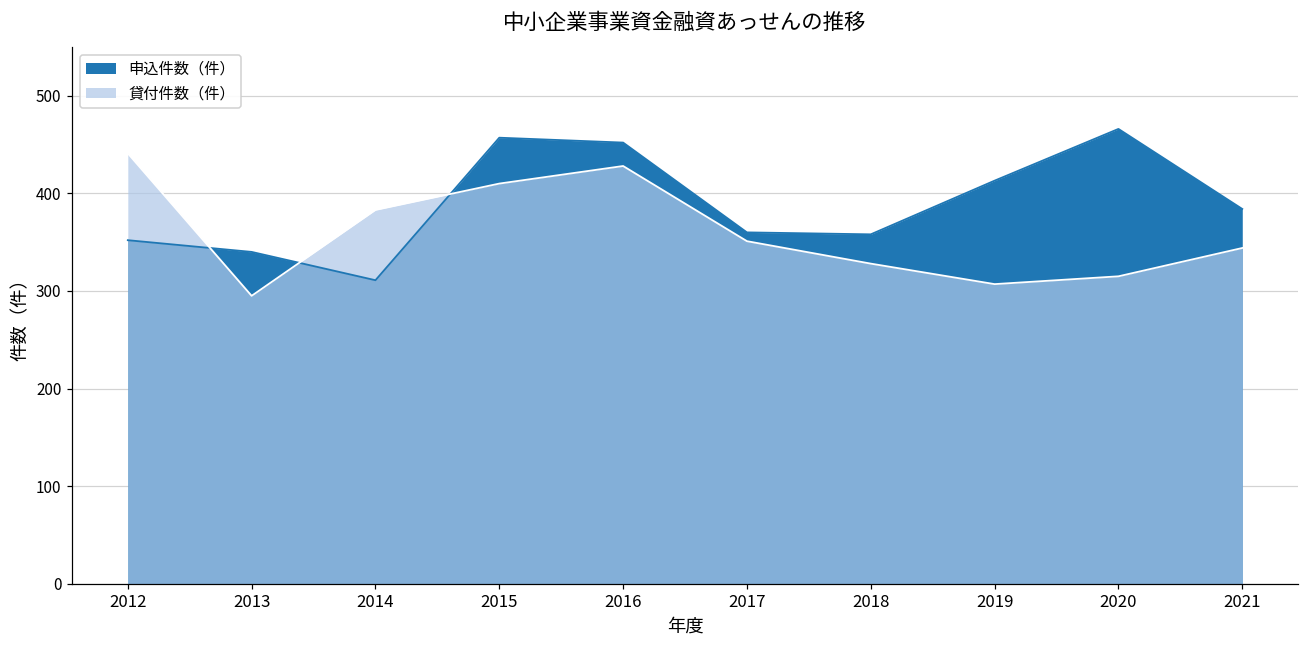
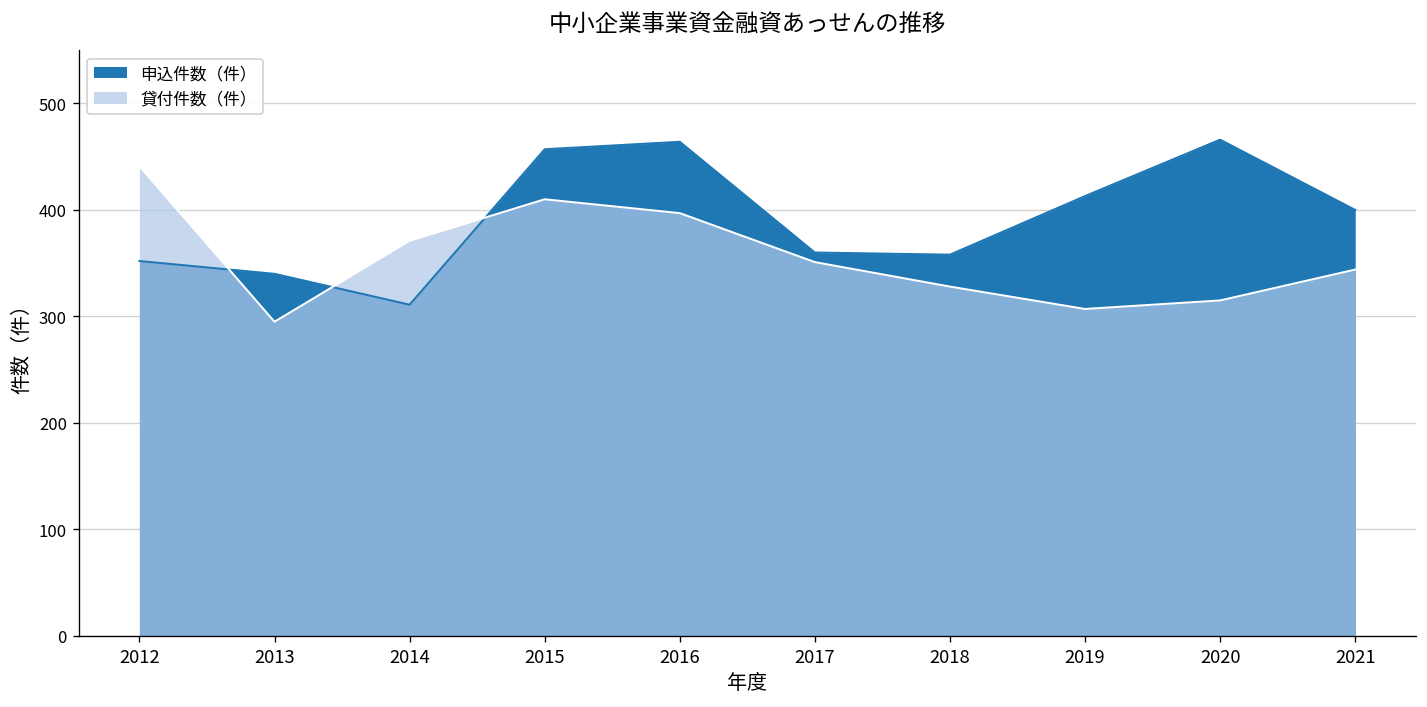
貸付件数（件）, 2014: 380 -> 370
申込件数（件）, 2016: 450 -> 460
貸付件数（件）, 2016: 430 -> 400
申込件数（件）, 2021: 380 -> 400
